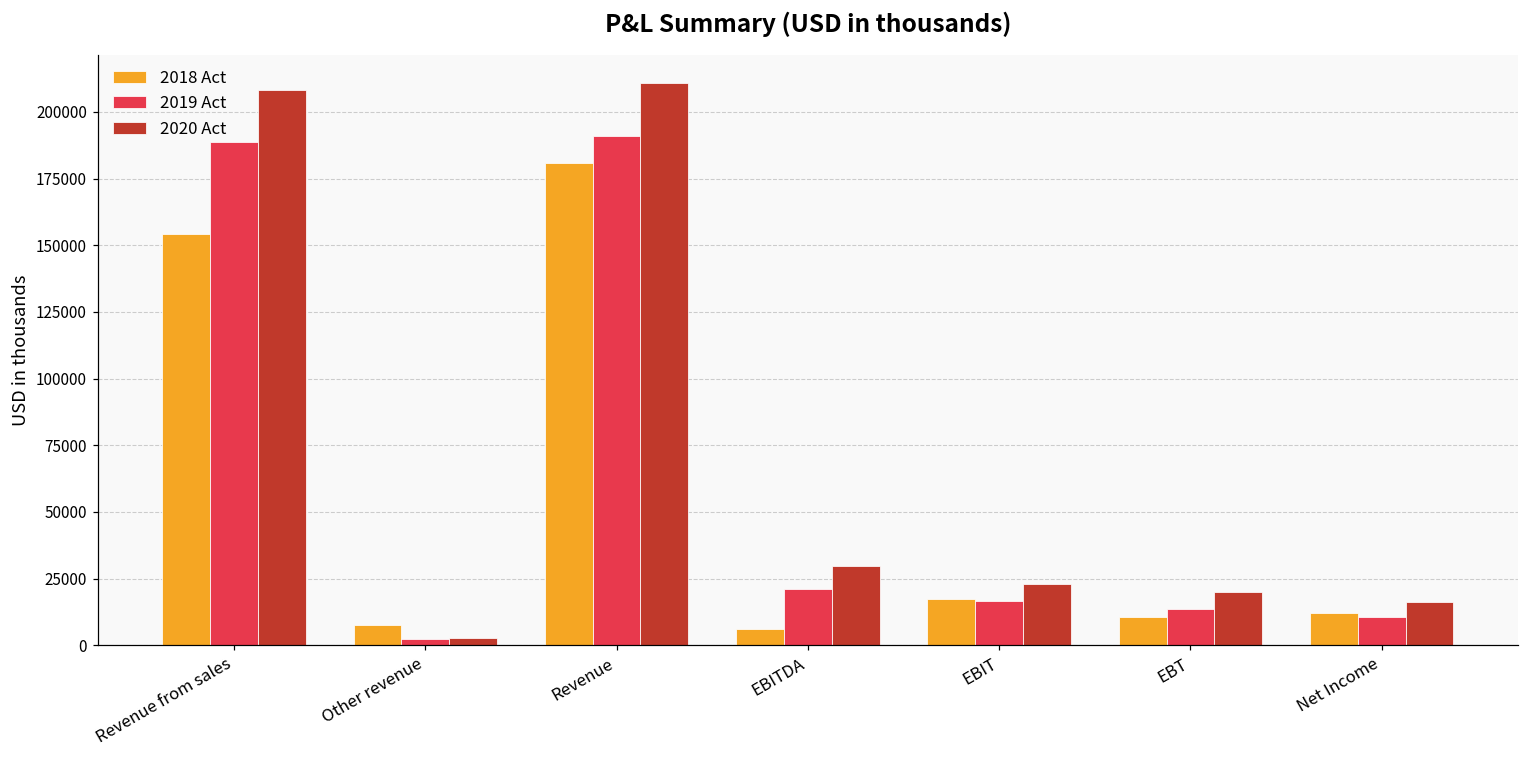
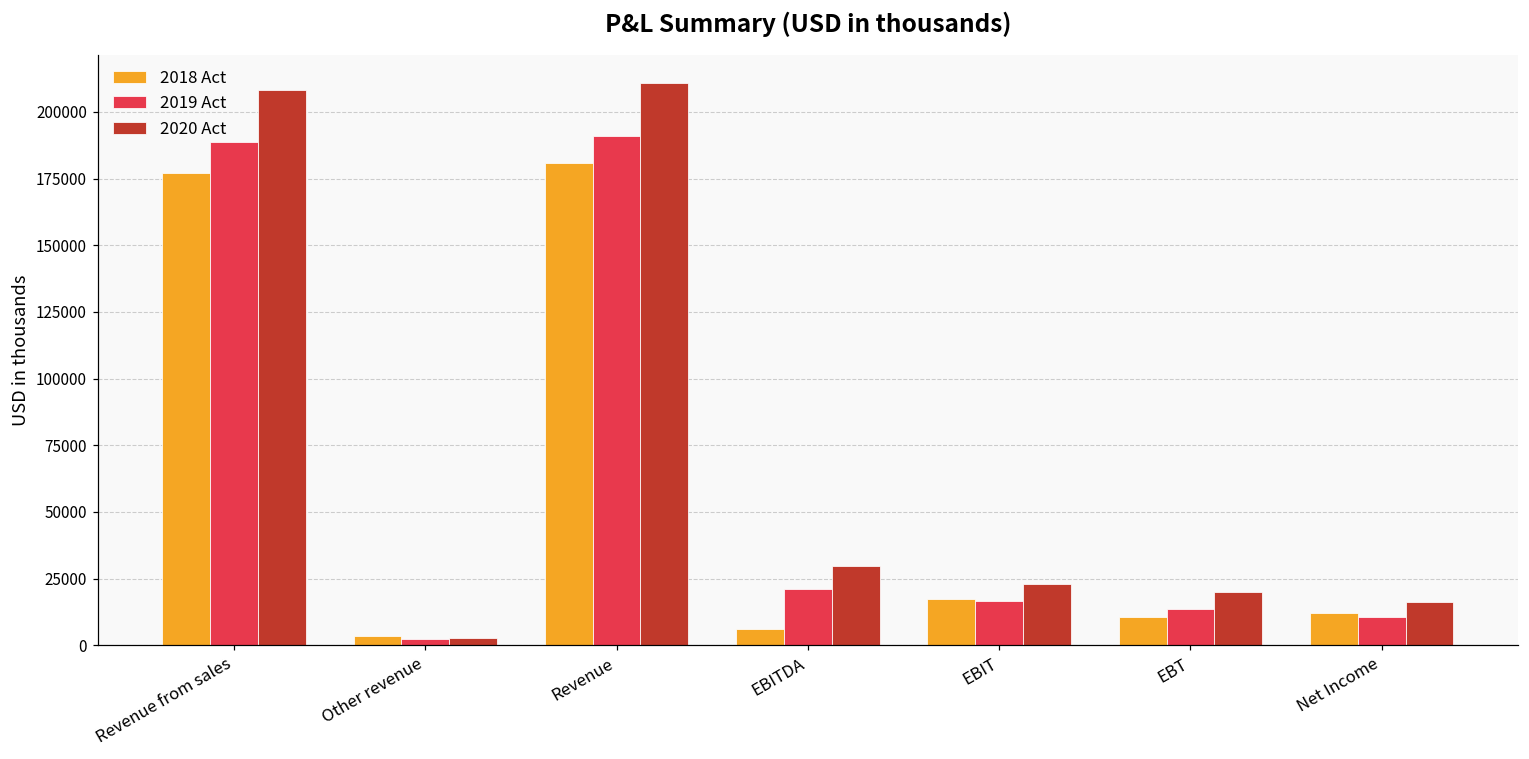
2018 Act, Revenue from sales: 154000 -> 177000
2018 Act, Other revenue: 8000 -> 4000
